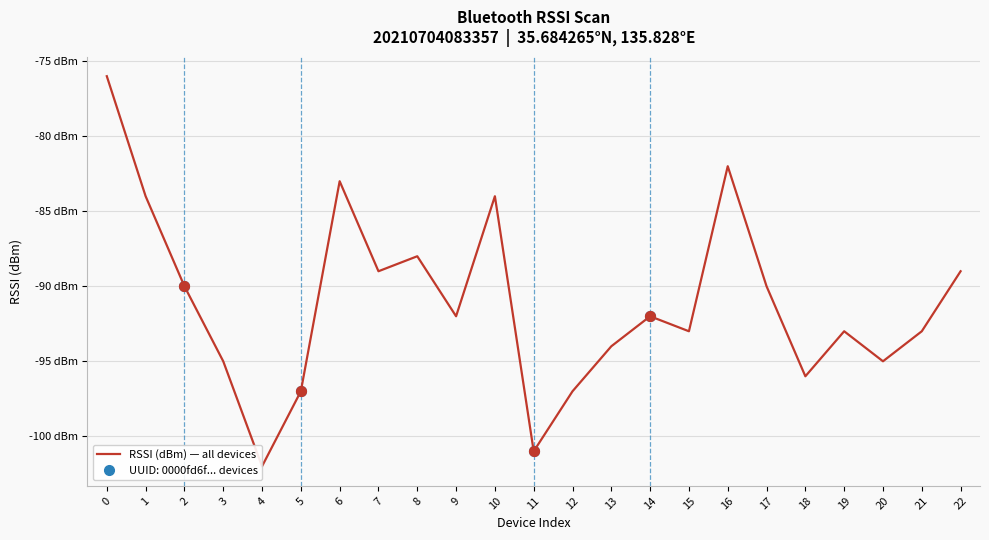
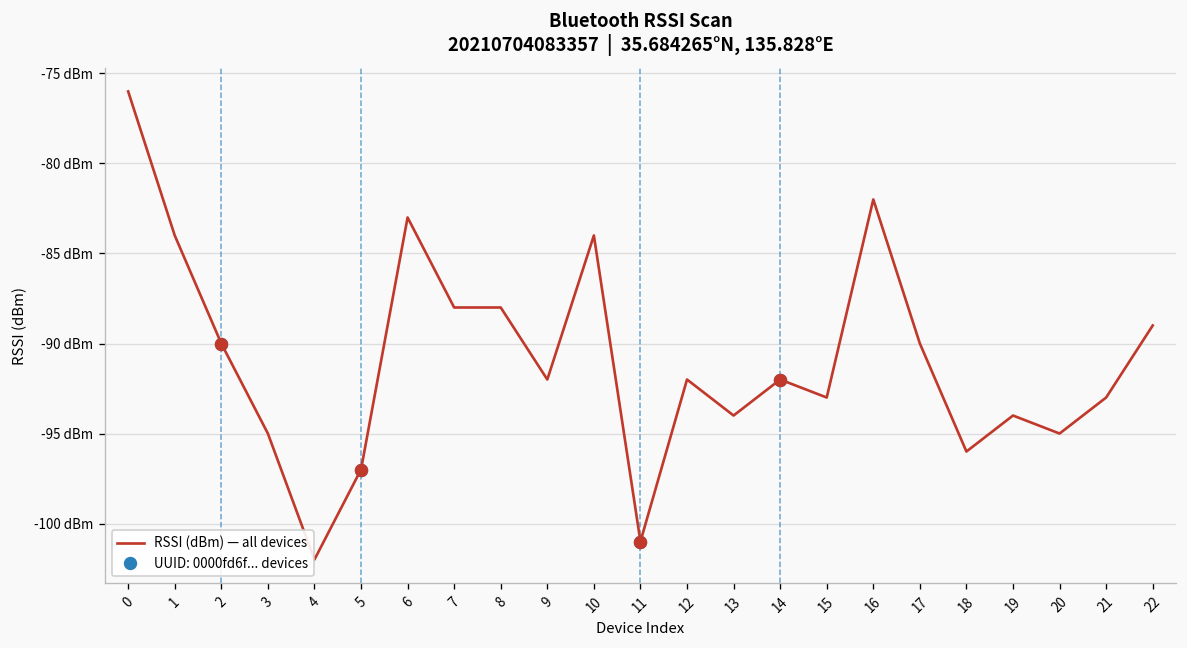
RSSI (dBm) — all devices, 7: -89 dBm -> -88 dBm
RSSI (dBm) — all devices, 12: -97 dBm -> -92 dBm
RSSI (dBm) — all devices, 19: -93 dBm -> -94 dBm
